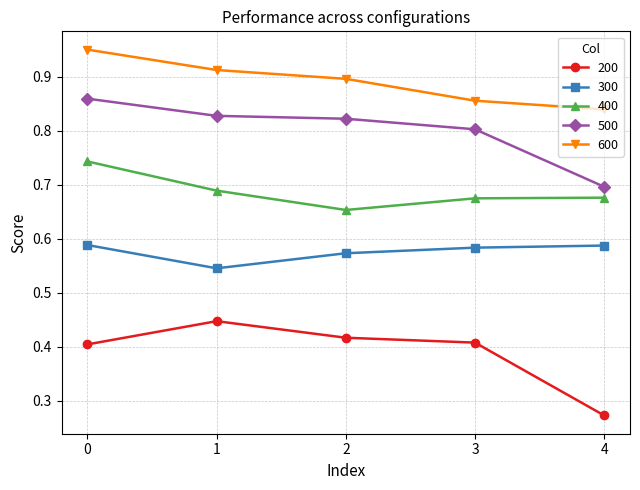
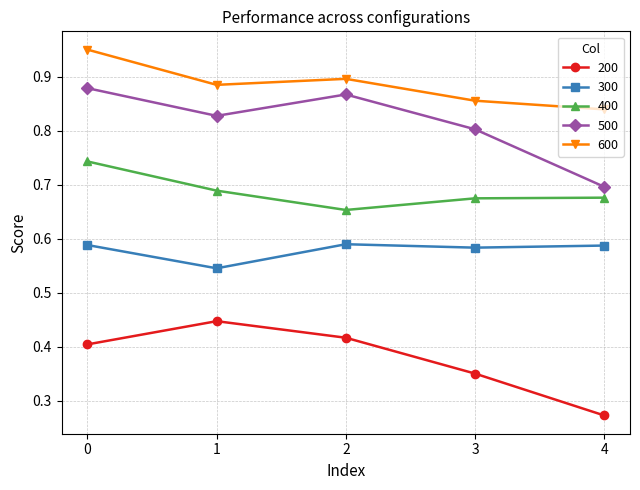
500, 0: 0.86 -> 0.88
600, 1: 0.91 -> 0.88
300, 2: 0.57 -> 0.59
500, 2: 0.82 -> 0.87
200, 3: 0.41 -> 0.35
